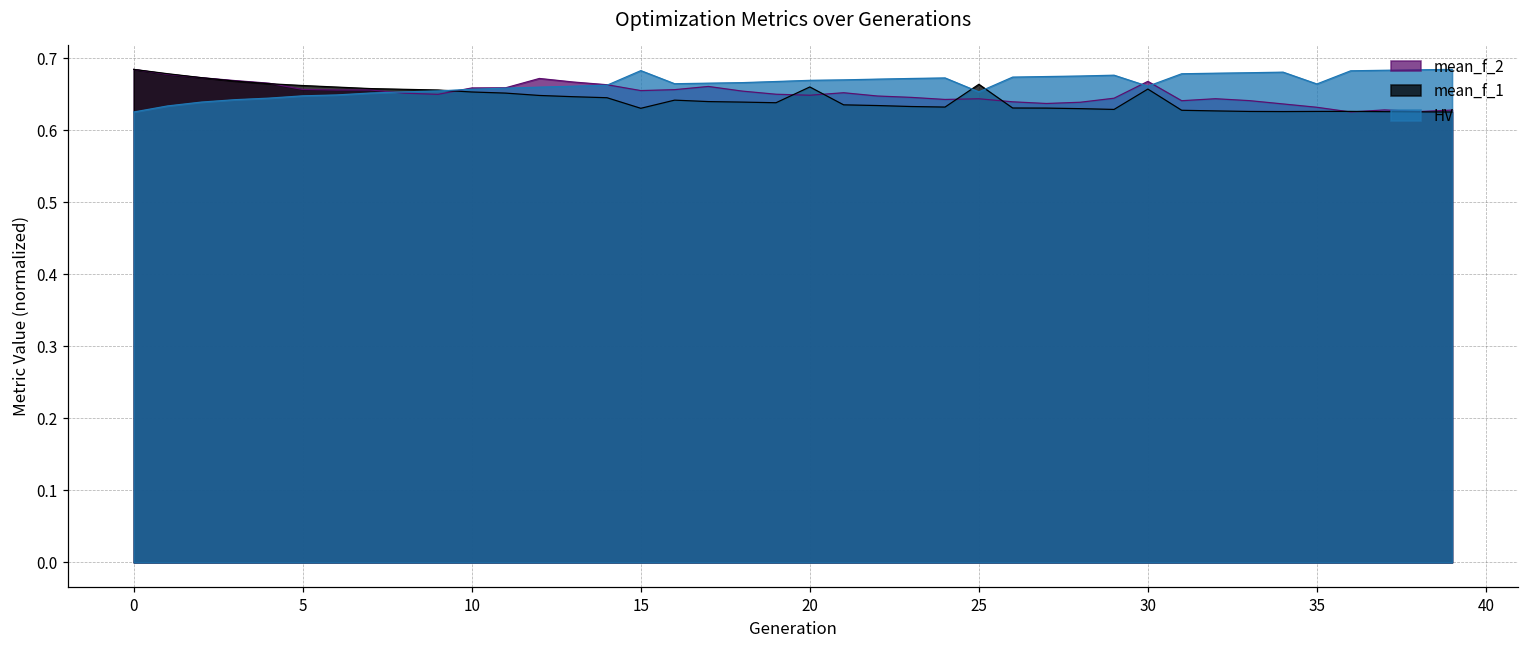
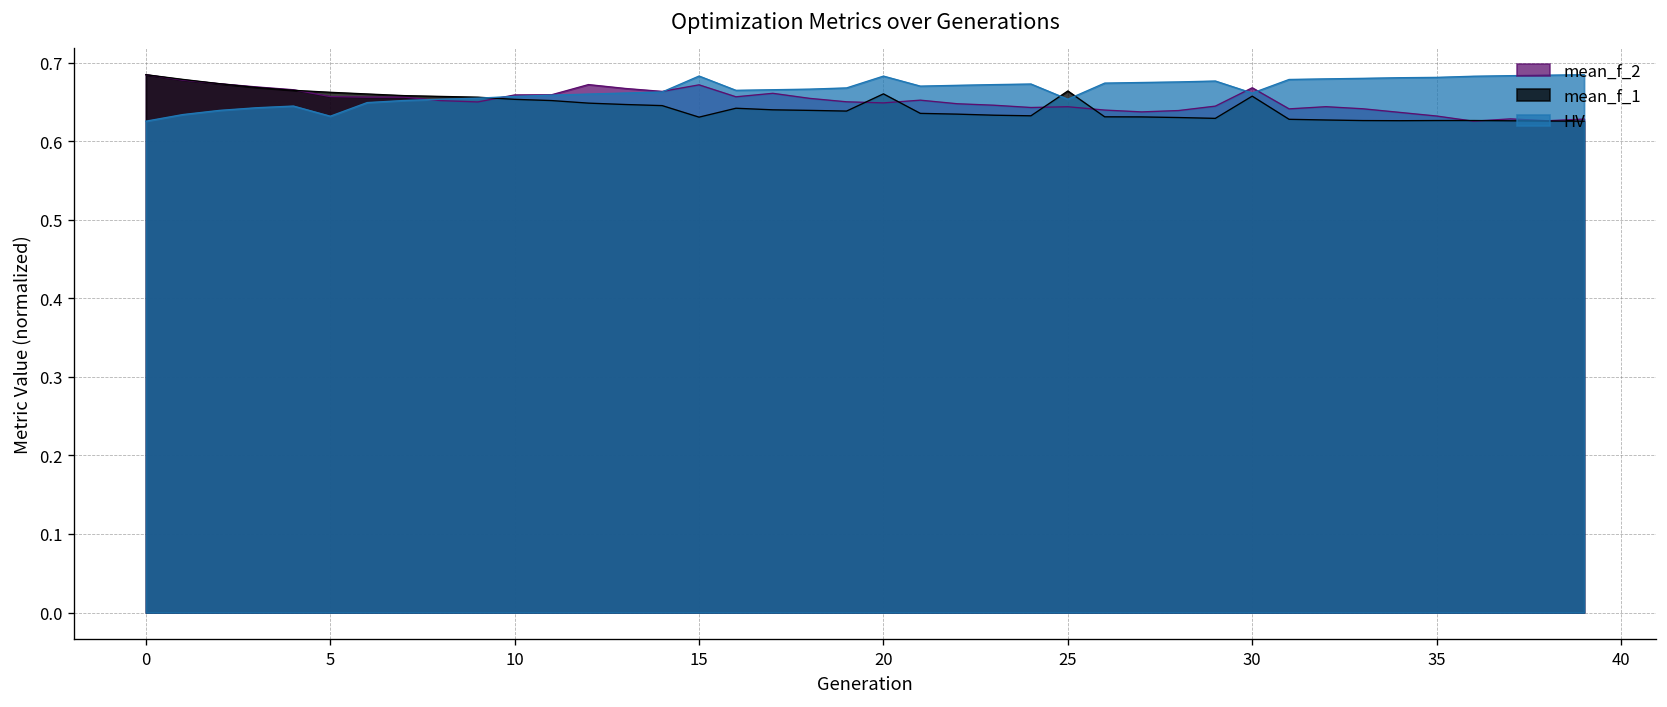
HV, 5: 0.65 -> 0.63
mean_f_2, 15: 0.66 -> 0.67
HV, 20: 0.67 -> 0.68
HV, 35: 0.66 -> 0.68
